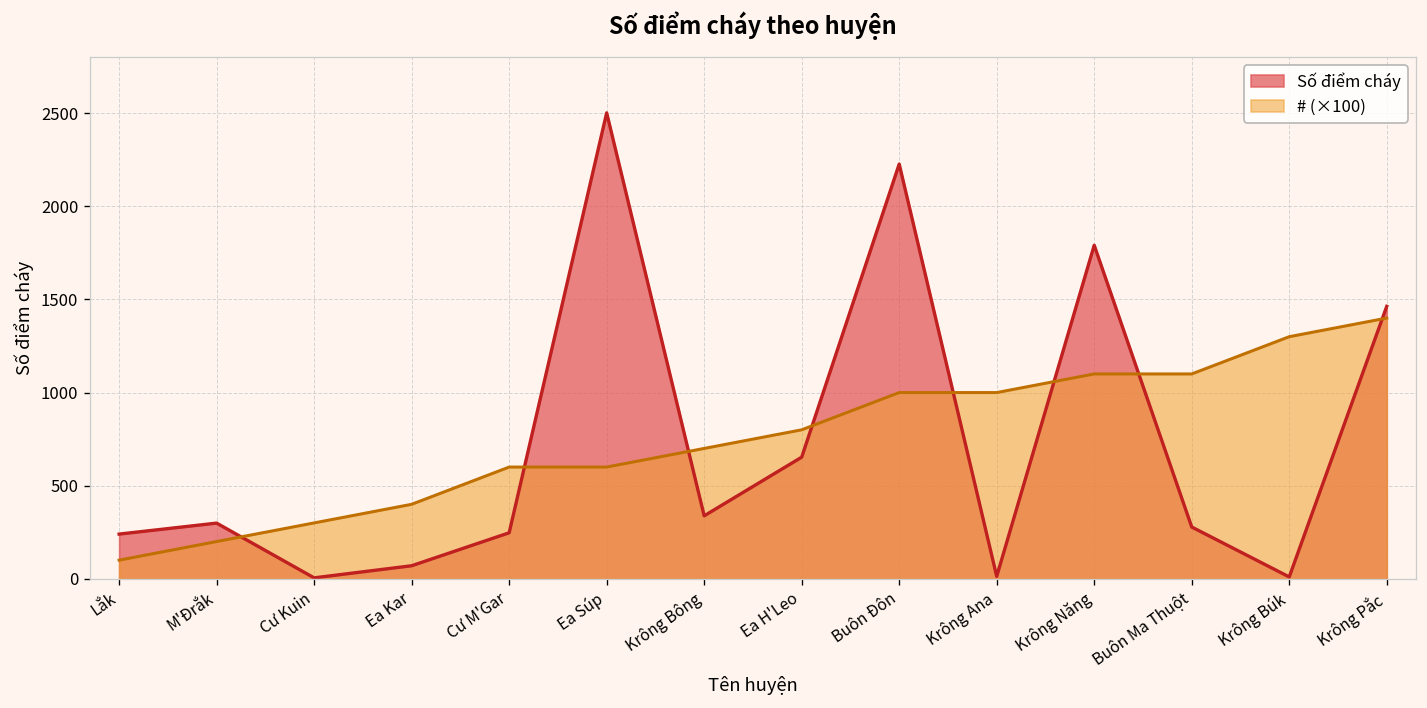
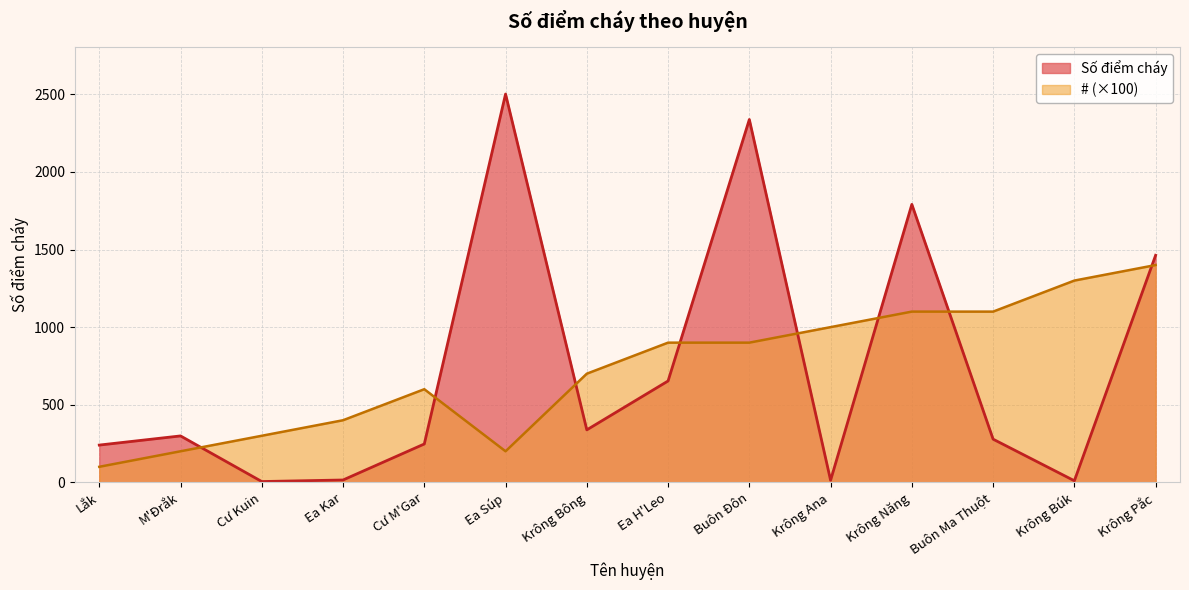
Số điểm cháy, Ea Kar: 70 -> 20
# (×100), Ea Súp: 600 -> 200
# (×100), Ea H'Leo: 800 -> 900
Số điểm cháy, Buôn Đôn: 2230 -> 2340
# (×100), Buôn Đôn: 1000 -> 900
